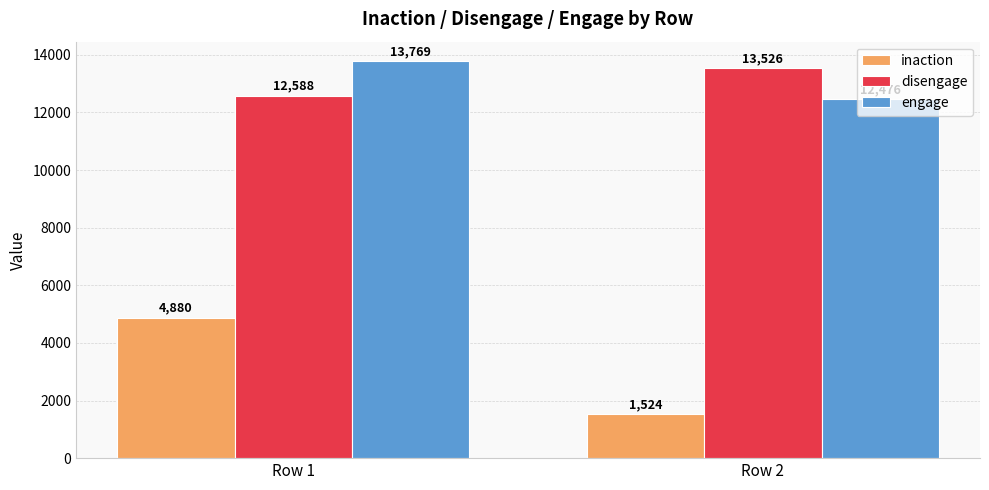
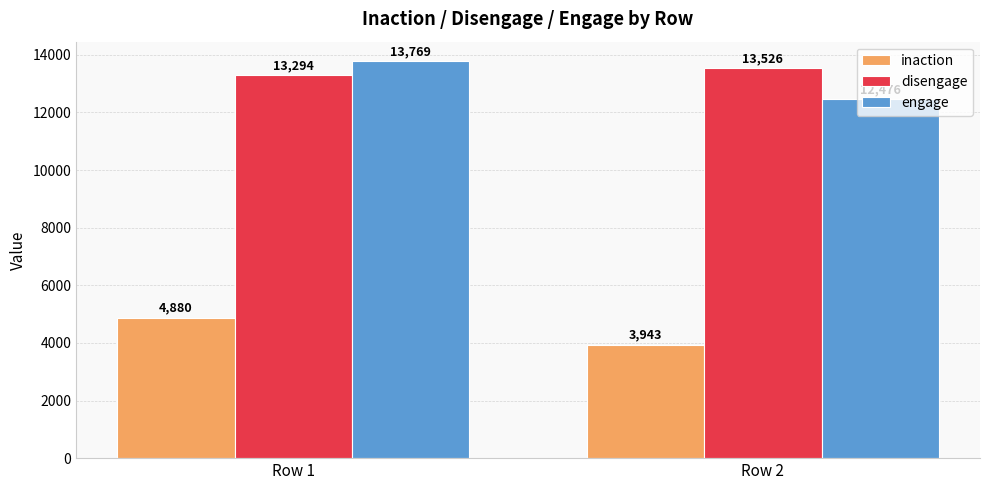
disengage, Row 1: 12,588 -> 13,294
inaction, Row 2: 1,524 -> 3,943
